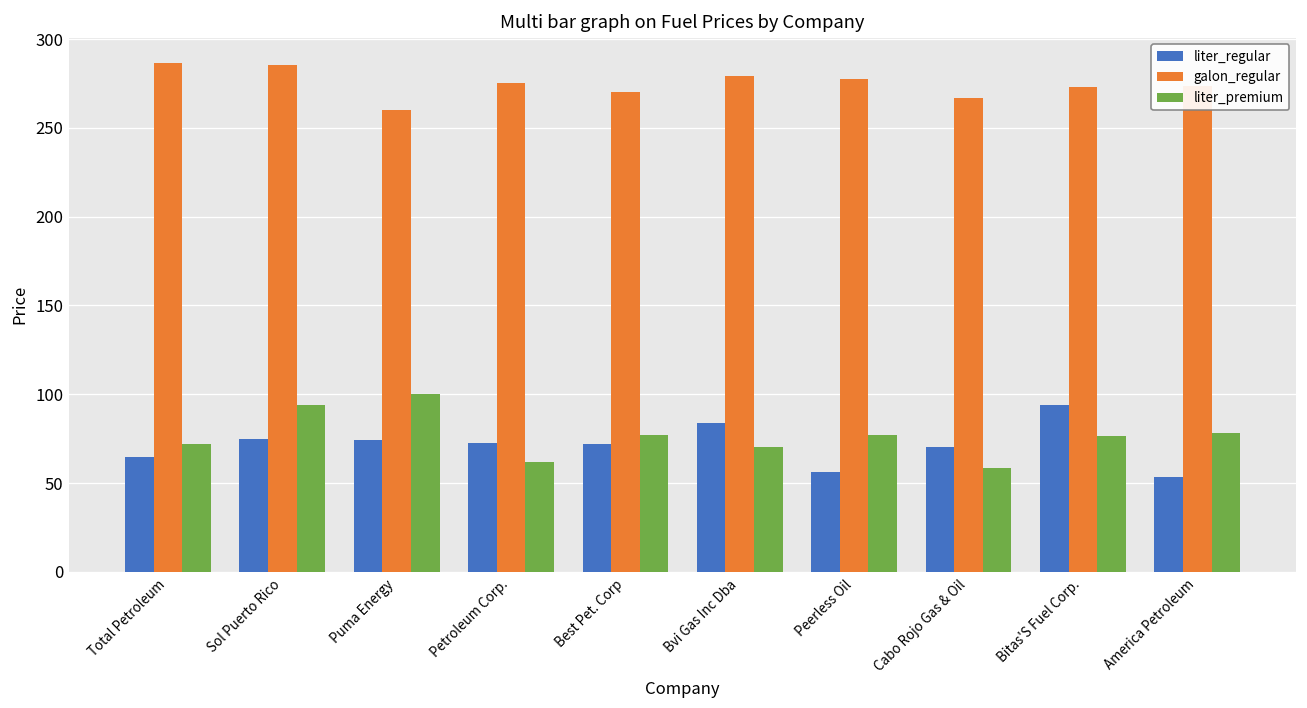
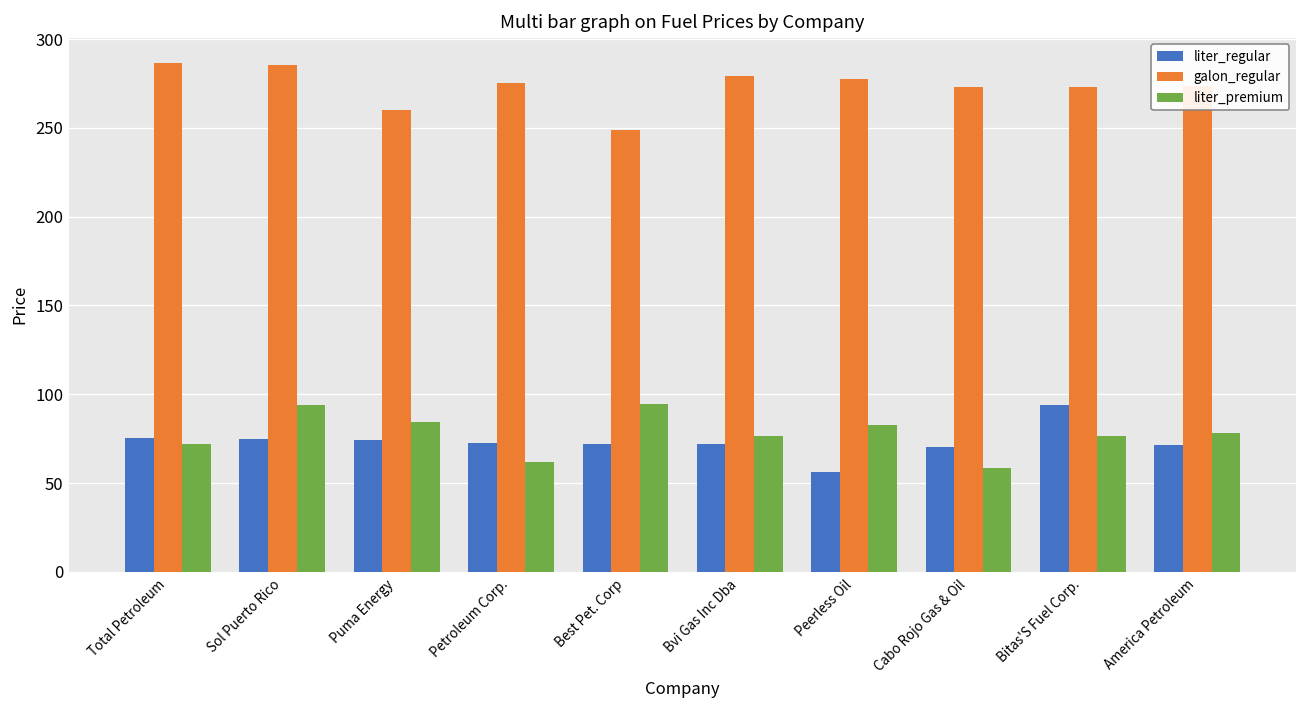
liter_regular, Total Petroleum: 65 -> 76
liter_premium, Puma Energy: 100 -> 84
galon_regular, Best Pet. Corp: 270 -> 249
liter_premium, Best Pet. Corp: 77 -> 95
liter_regular, Bvi Gas Inc Dba: 84 -> 72
liter_premium, Bvi Gas Inc Dba: 70 -> 77
liter_premium, Peerless Oil: 77 -> 82
galon_regular, Cabo Rojo Gas & Oil: 267 -> 273
liter_regular, America Petroleum: 53 -> 72
